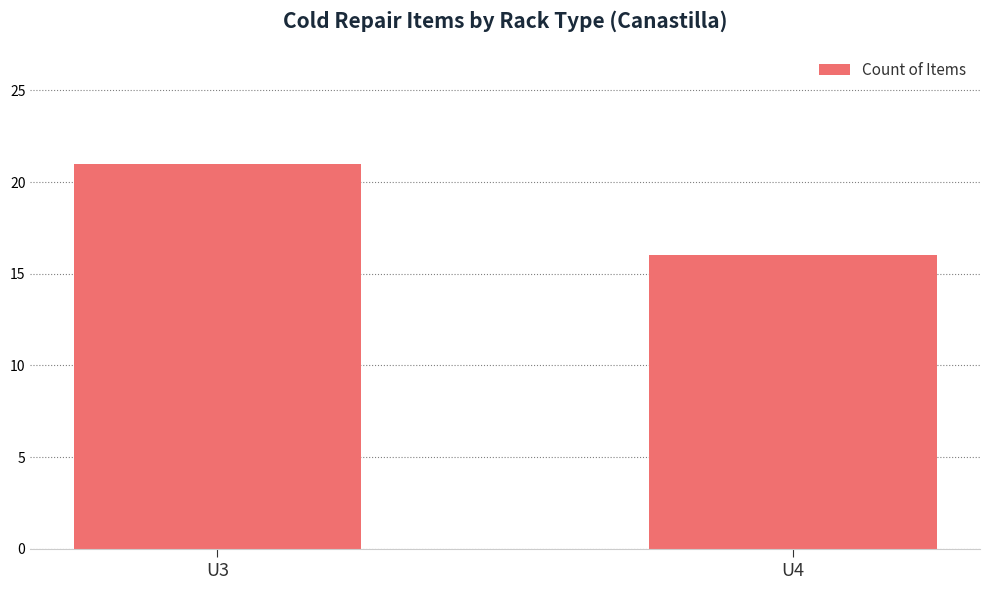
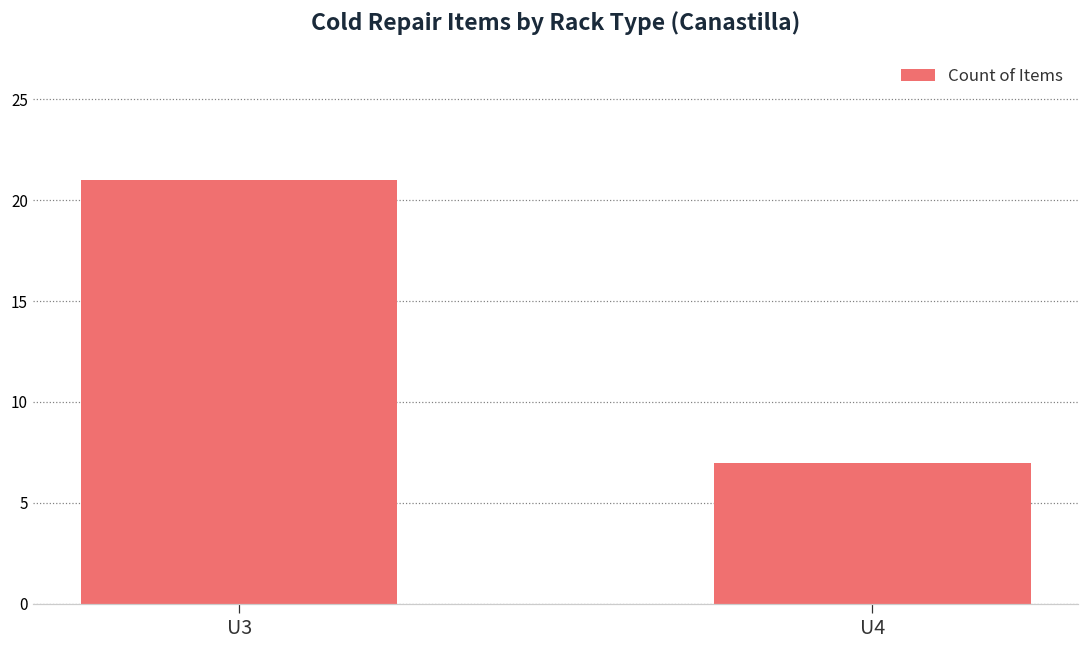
U4: 16 -> 7
